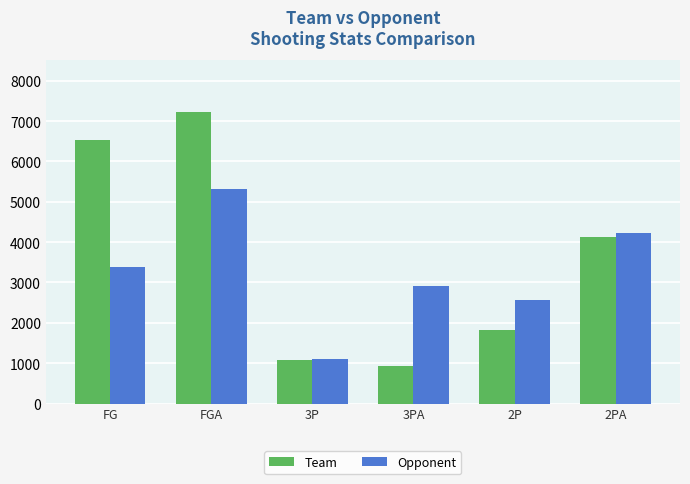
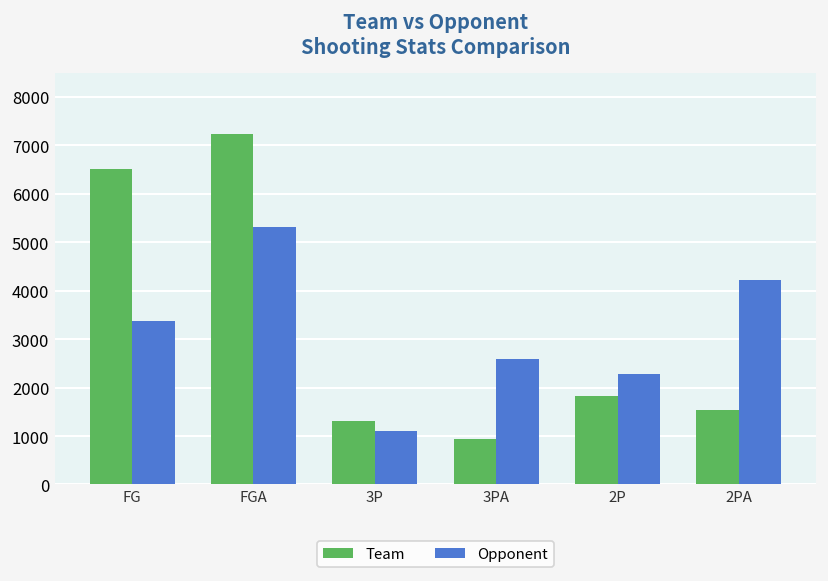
Team, 3P: 1100 -> 1300
Opponent, 3PA: 2900 -> 2600
Opponent, 2P: 2600 -> 2300
Team, 2PA: 4100 -> 1500
